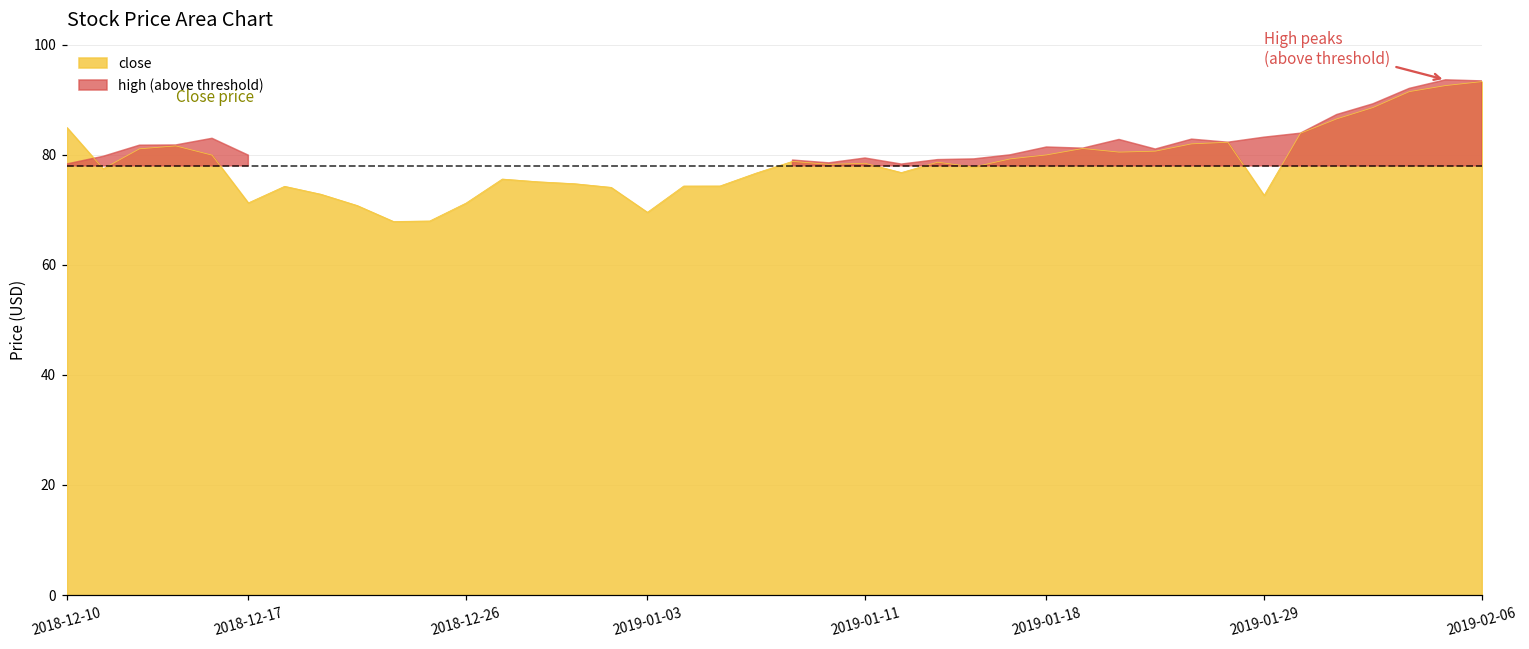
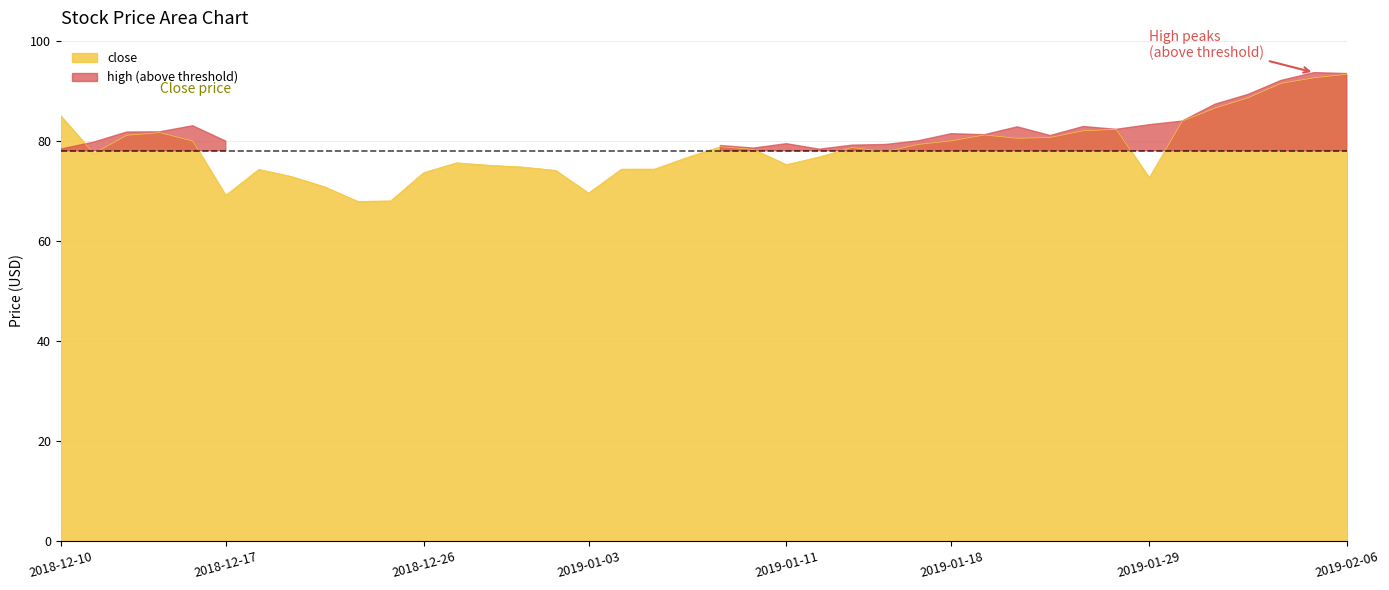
2018-12-17: 71 -> 69
2018-12-26: 71 -> 74
2019-01-11: 78 -> 75
